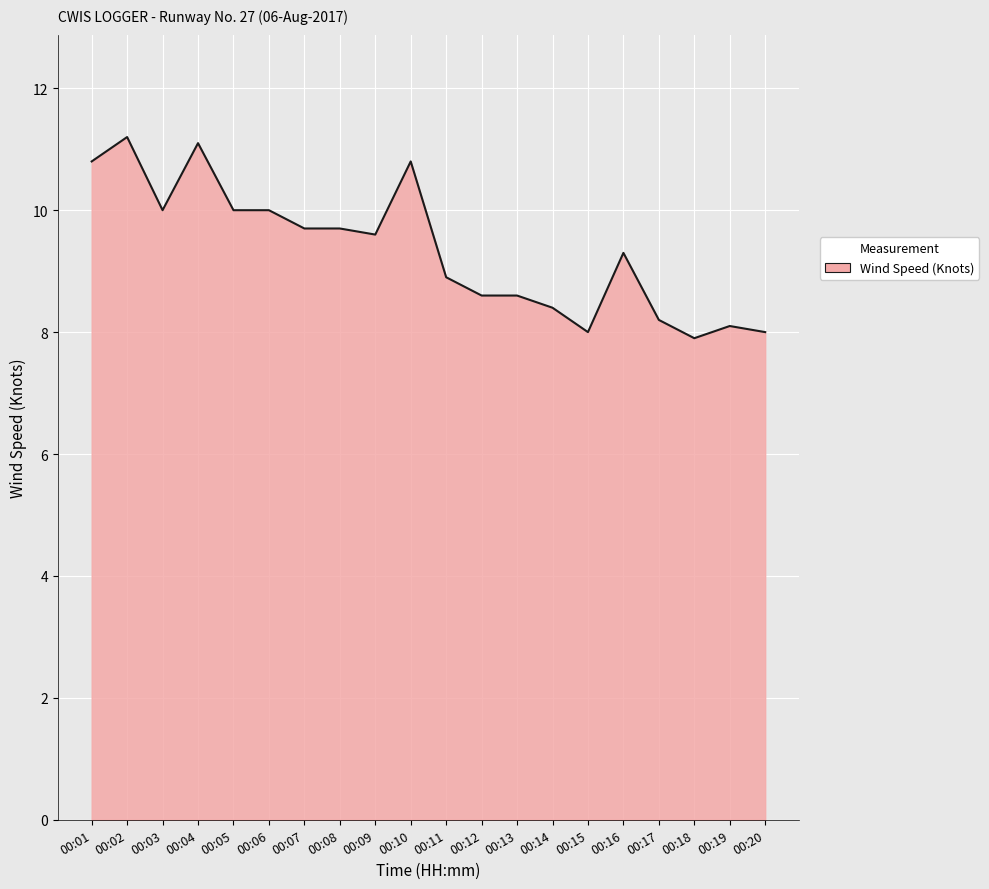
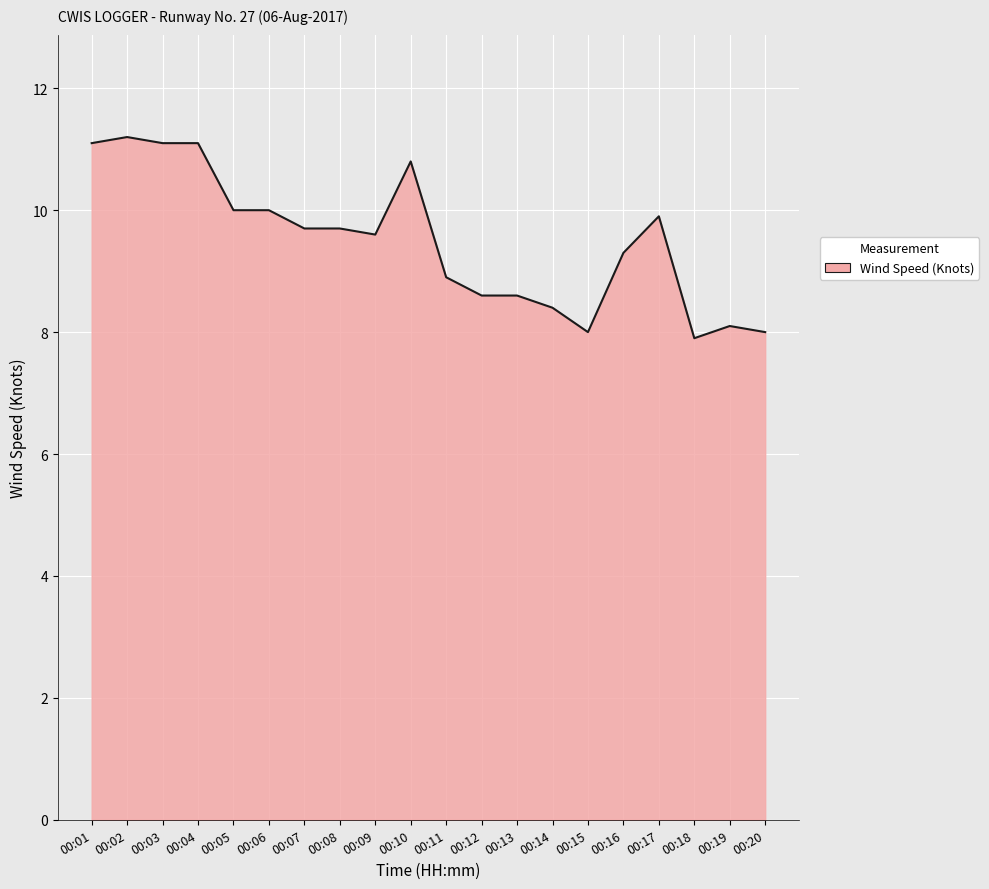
00:01: 10.8 -> 11.1
00:03: 10.0 -> 11.1
00:17: 8.2 -> 9.9
